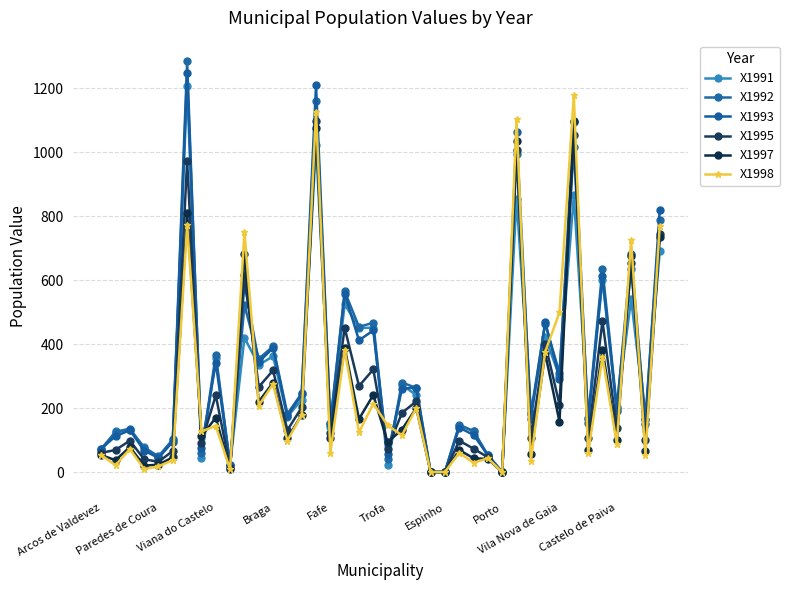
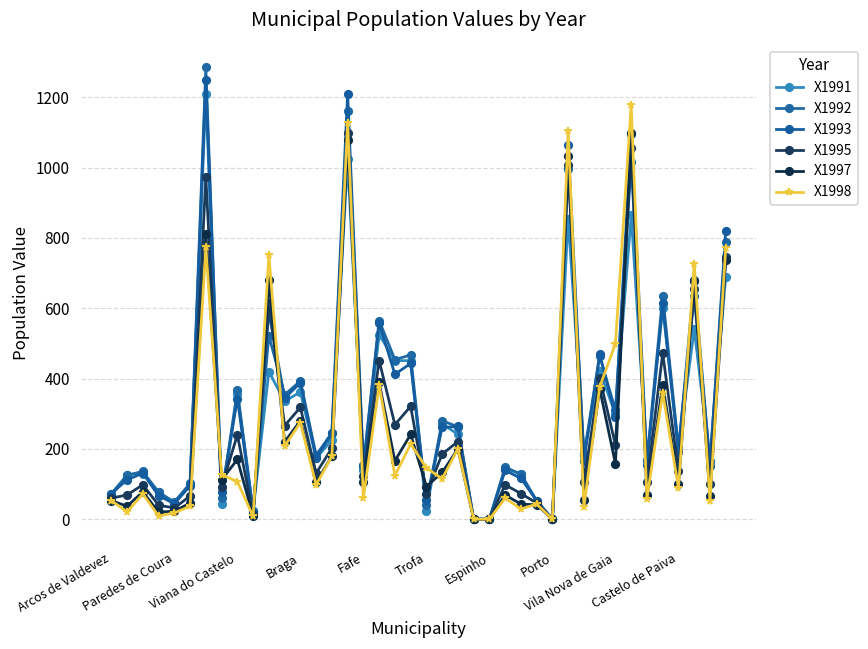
X1998, Viana do Castelo: 140 -> 110
